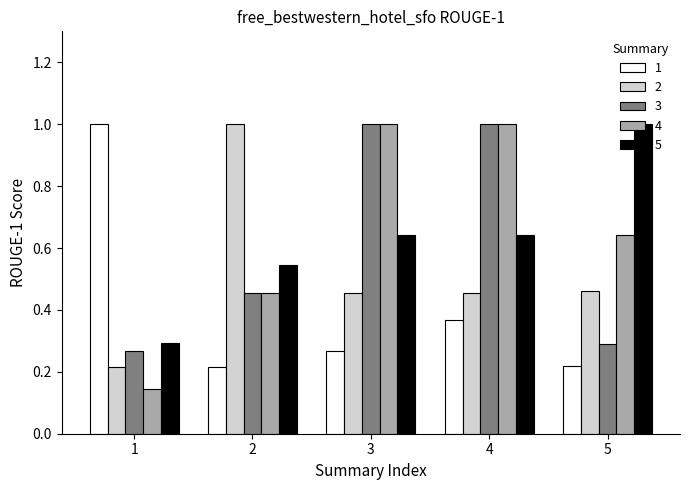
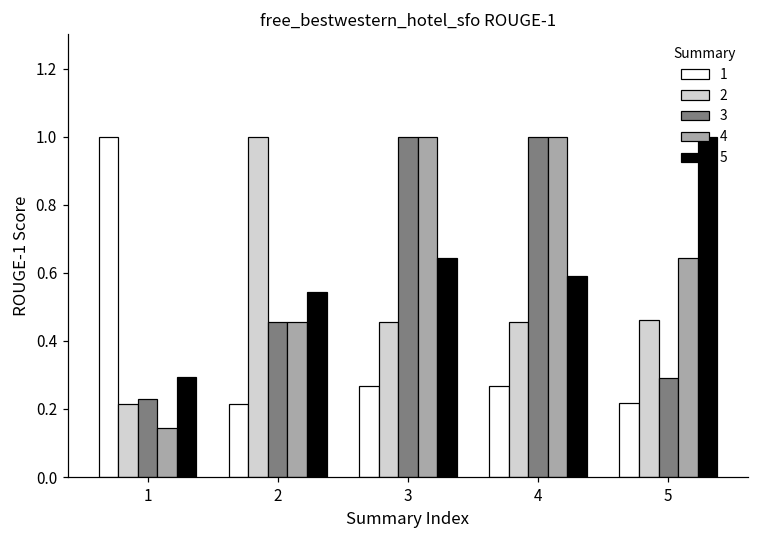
3, 1: 0.27 -> 0.23
1, 4: 0.37 -> 0.27
5, 4: 0.64 -> 0.59
